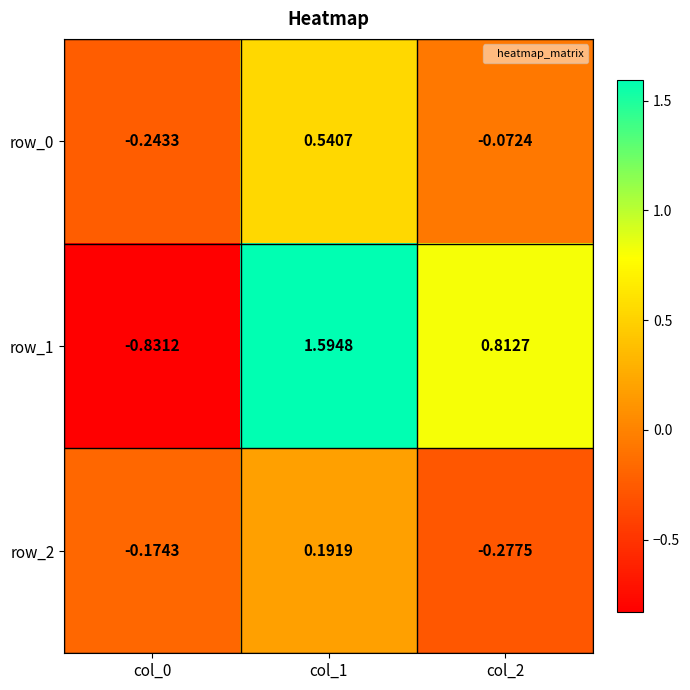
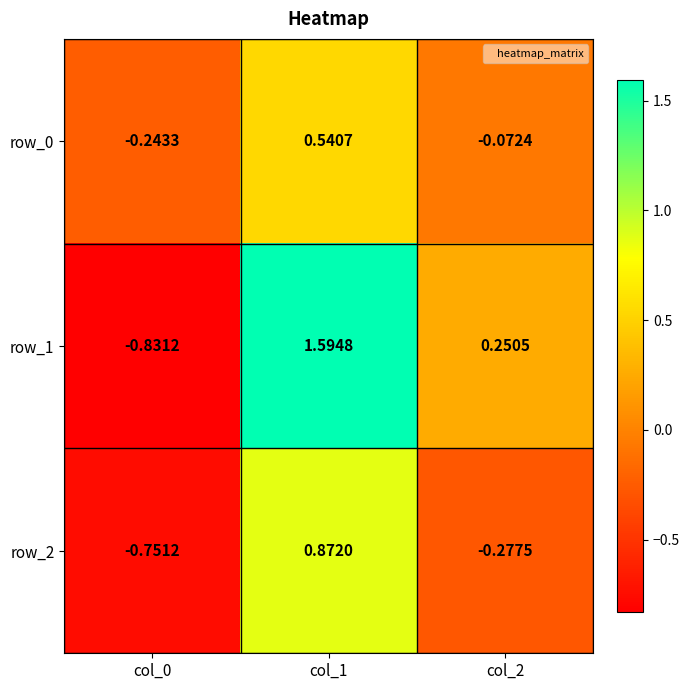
row_1, col_2: 0.8127 -> 0.2505
row_2, col_0: -0.1743 -> -0.7512
row_2, col_1: 0.1919 -> 0.8720
